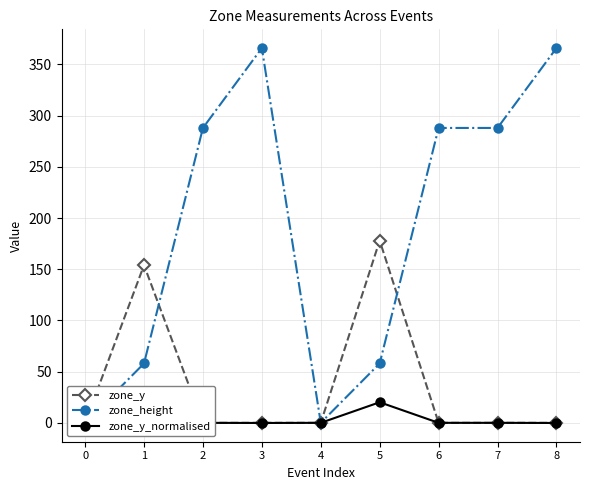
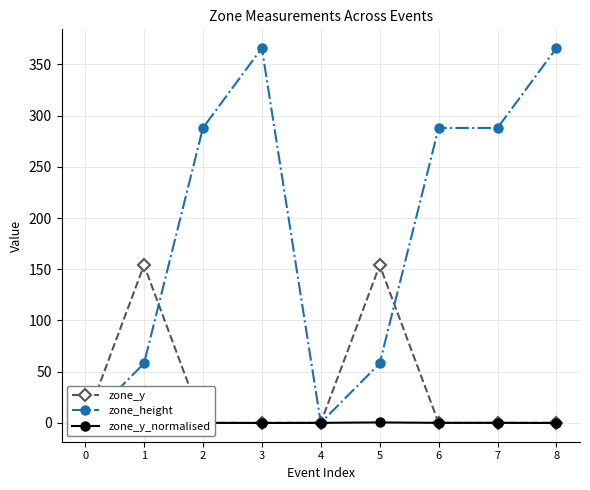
zone_y, 5: 178 -> 154
zone_y_normalised, 5: 20 -> 0
